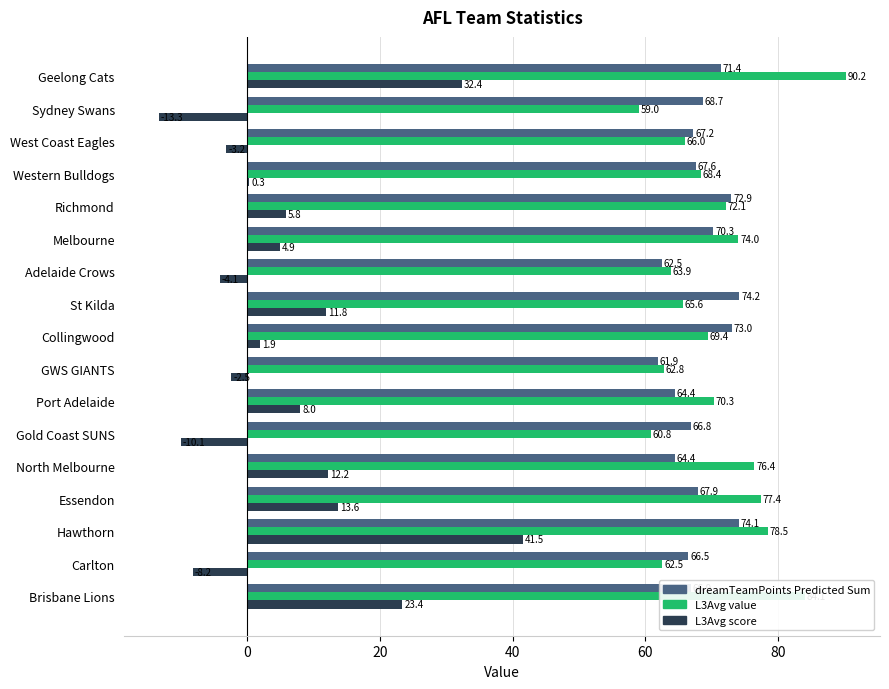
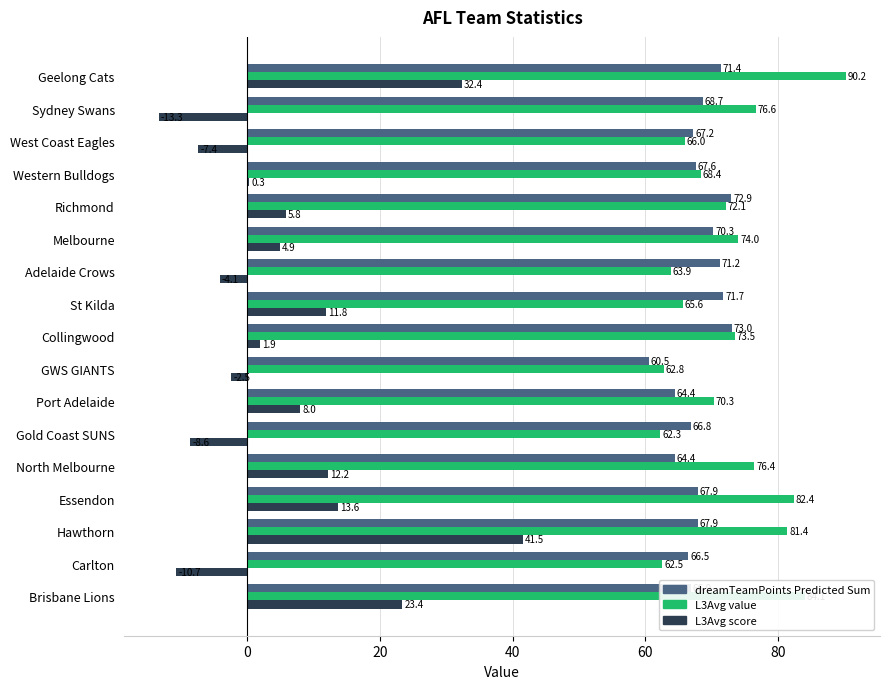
L3Avg value, Sydney Swans: 59.0 -> 76.6
L3Avg score, West Coast Eagles: -3.2 -> -7.4
dreamTeamPoints Predicted Sum, Adelaide Crows: 62.5 -> 71.2
dreamTeamPoints Predicted Sum, St Kilda: 74.2 -> 71.7
L3Avg value, Collingwood: 69.4 -> 73.5
dreamTeamPoints Predicted Sum, GWS GIANTS: 61.9 -> 60.5
L3Avg value, Gold Coast SUNS: 60.8 -> 62.3
L3Avg score, Gold Coast SUNS: -10.1 -> -8.6
L3Avg value, Essendon: 77.4 -> 82.4
dreamTeamPoints Predicted Sum, Hawthorn: 74.1 -> 67.9
L3Avg value, Hawthorn: 78.5 -> 81.4
L3Avg score, Carlton: -8.2 -> -10.7
